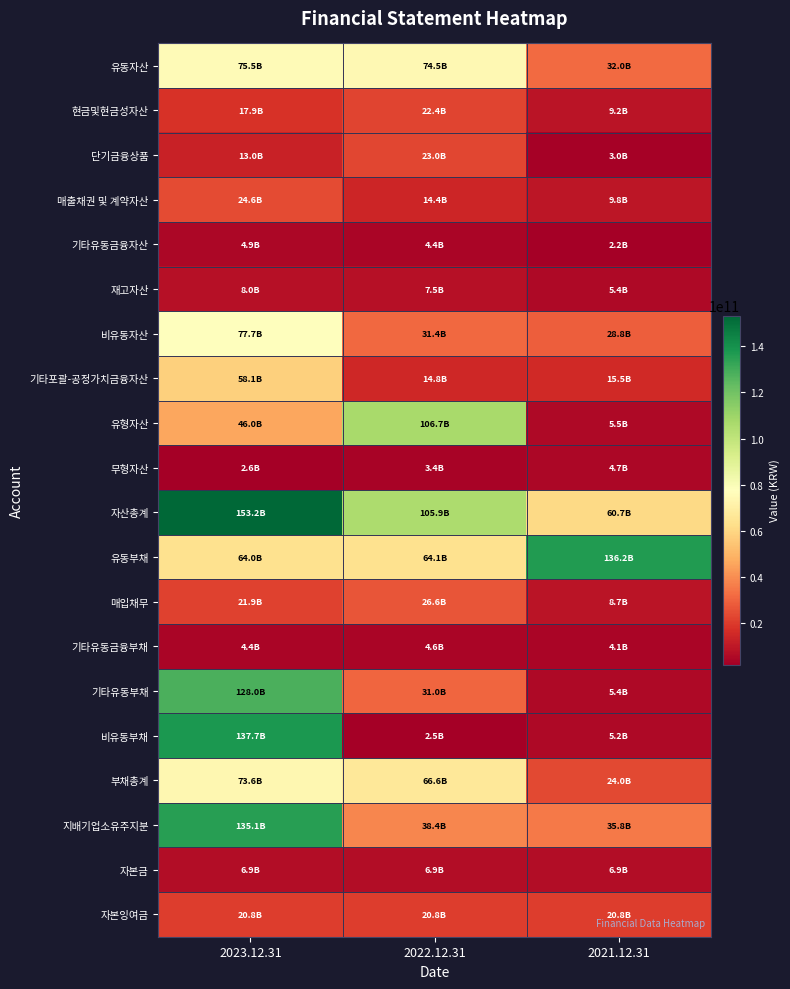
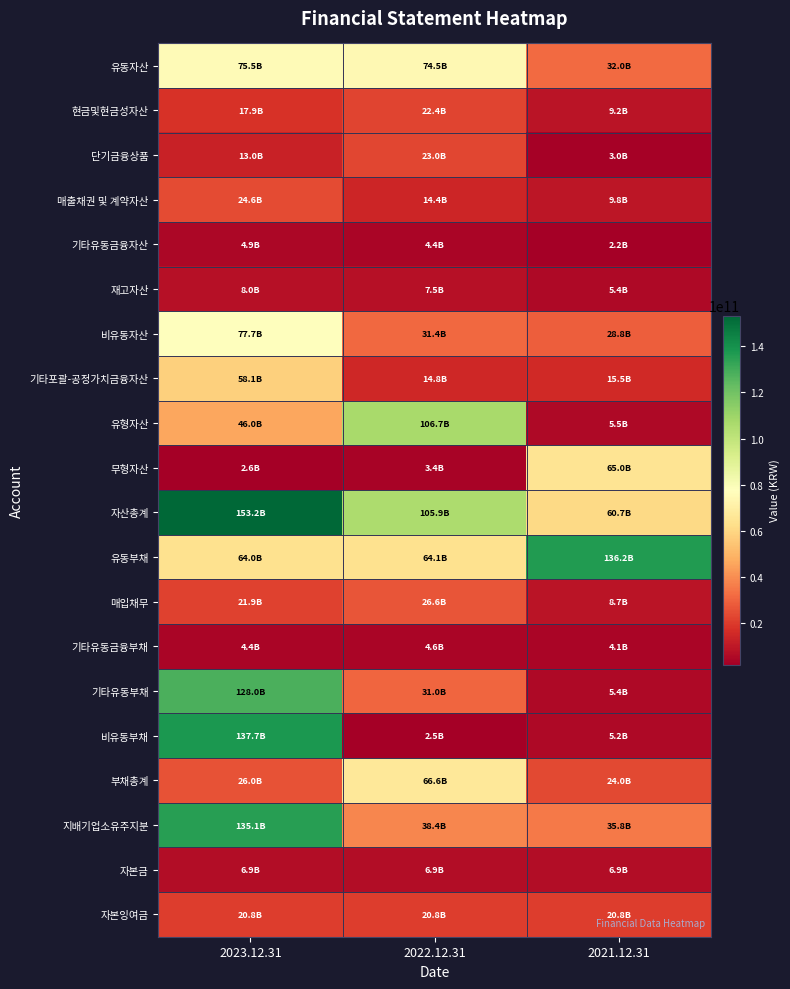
무형자산, 2021.12.31: 4.7B -> 65.0B
부채총계, 2023.12.31: 73.6B -> 26.0B
